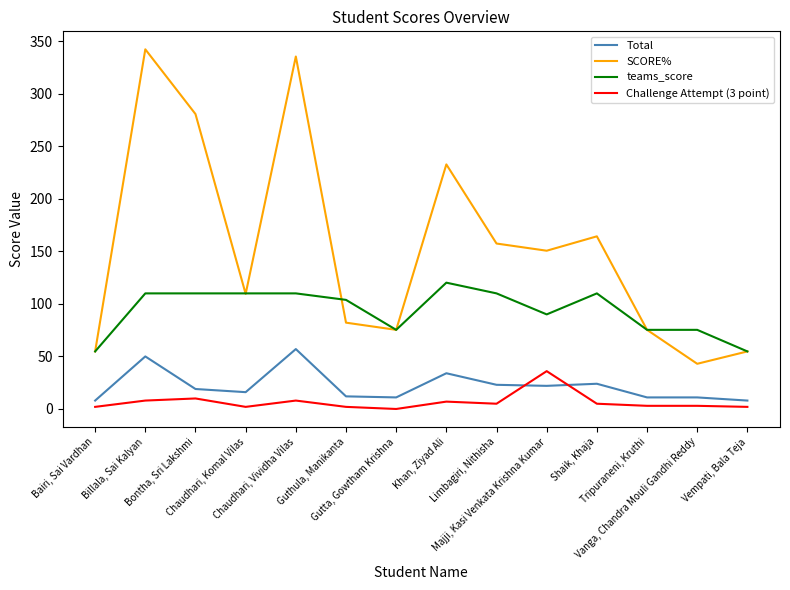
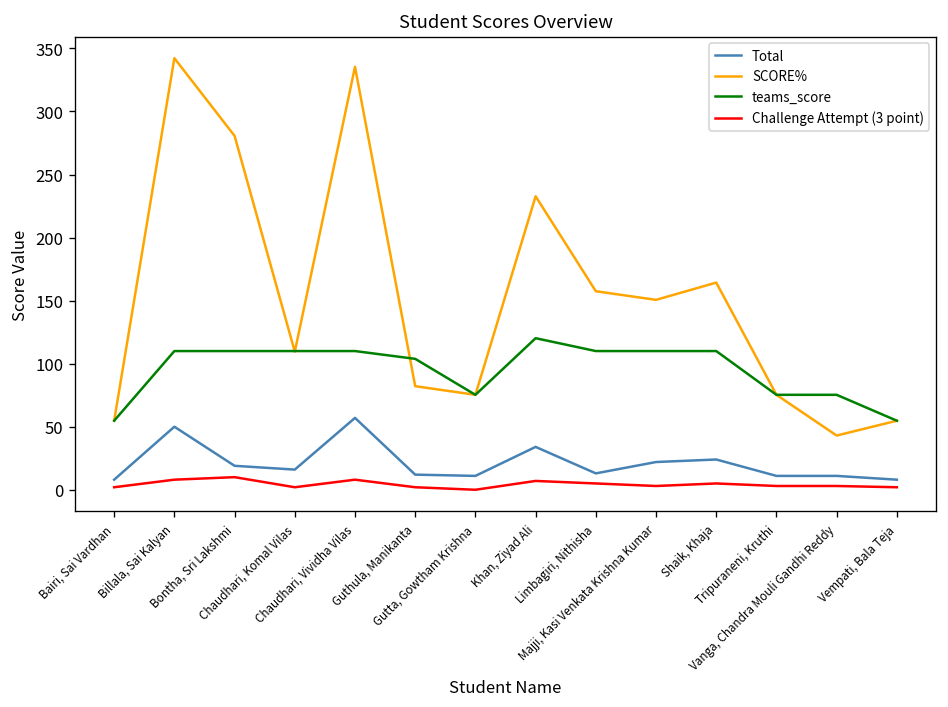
Total, Limbagiri, Nithisha: 23 -> 13
teams_score, Majji, Kasi Venkata Krishna Kumar: 90 -> 110
Challenge Attempt (3 point), Majji, Kasi Venkata Krishna Kumar: 36 -> 3
